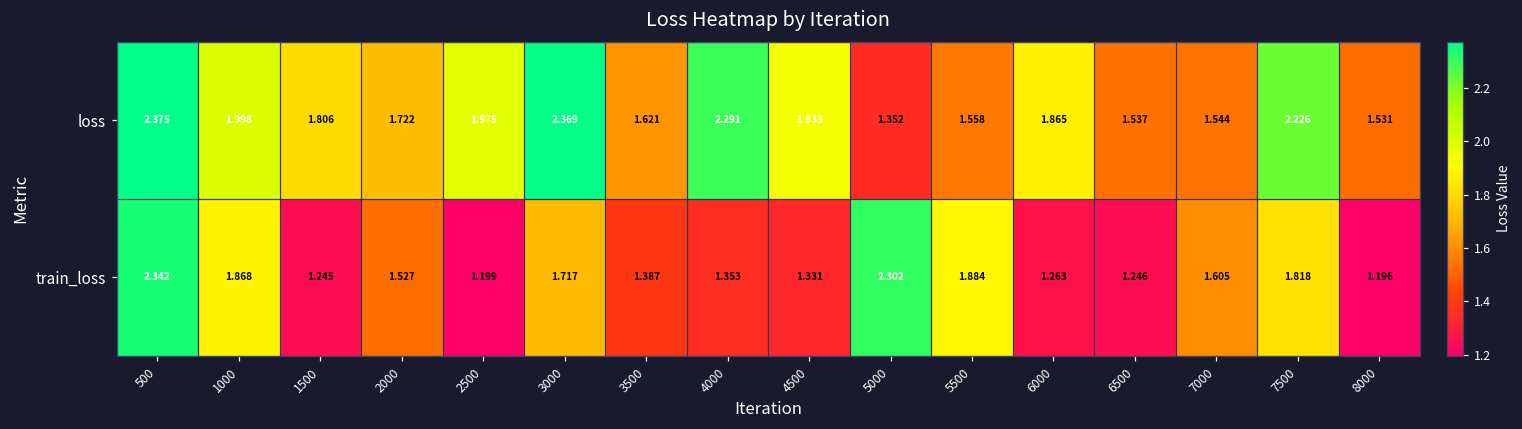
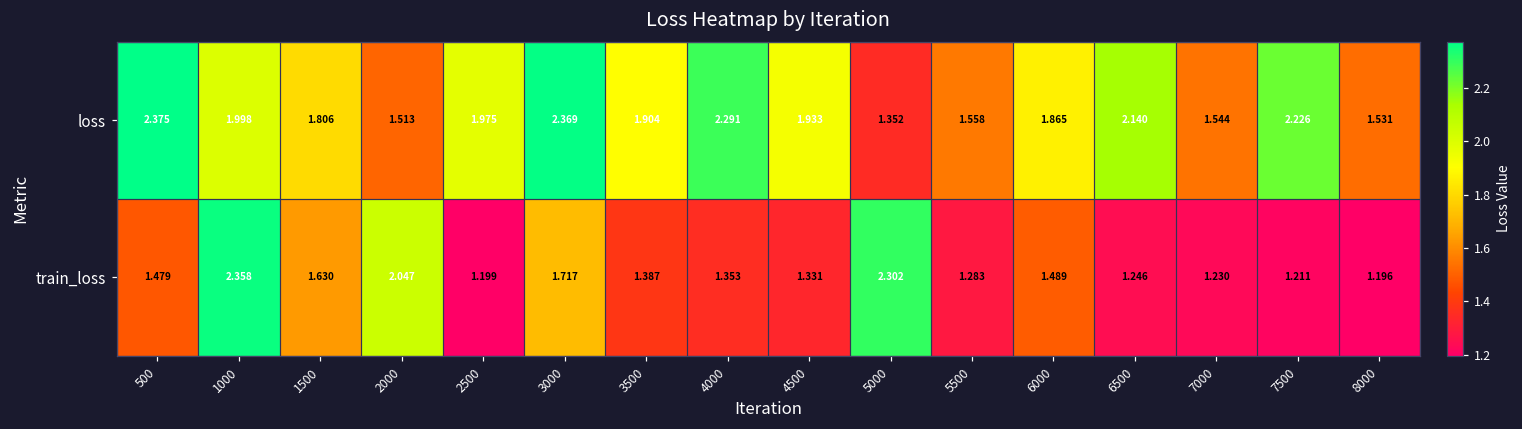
loss, 2000: 1.722 -> 1.513
loss, 3500: 1.621 -> 1.904
loss, 6500: 1.537 -> 2.140
train_loss, 500: 2.342 -> 1.479
train_loss, 1000: 1.868 -> 2.358
train_loss, 1500: 1.245 -> 1.630
train_loss, 2000: 1.527 -> 2.047
train_loss, 5500: 1.884 -> 1.283
train_loss, 6000: 1.263 -> 1.489
train_loss, 7000: 1.605 -> 1.230
train_loss, 7500: 1.818 -> 1.211
